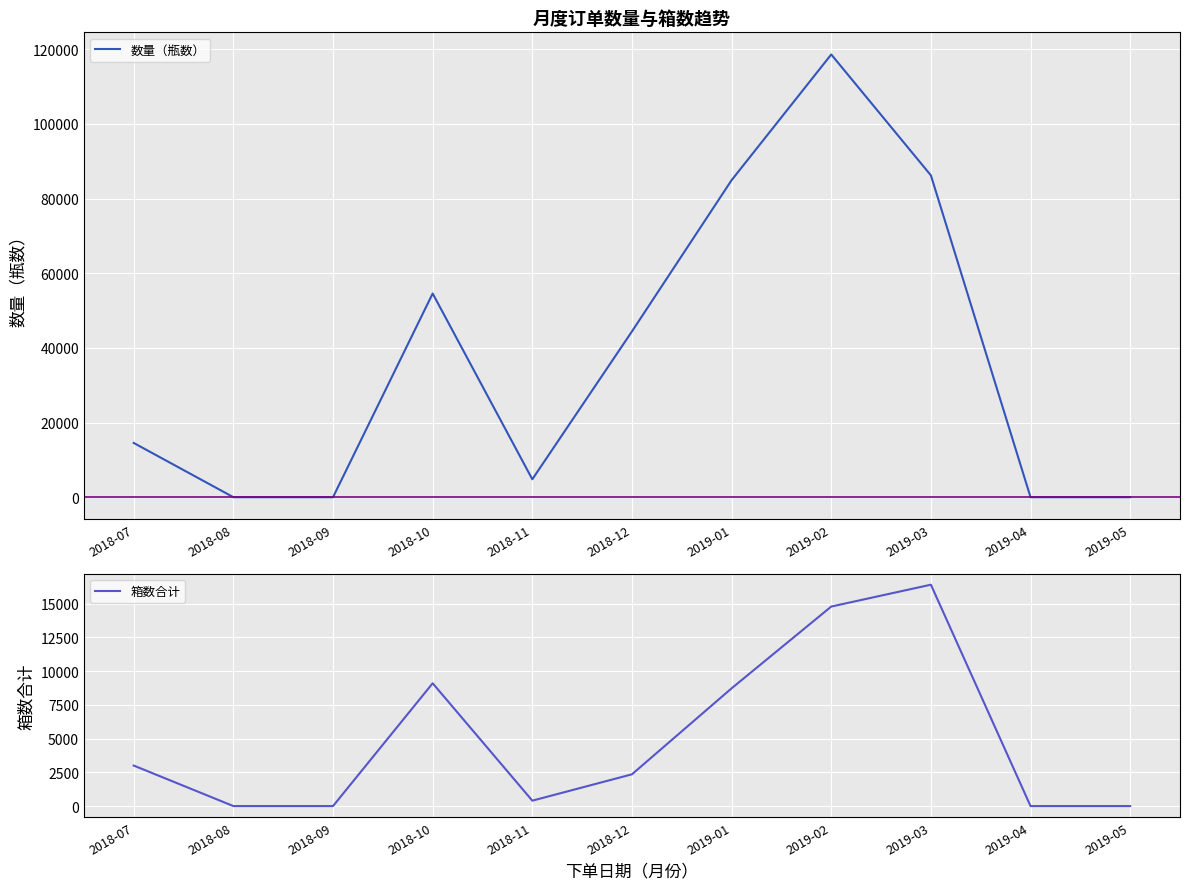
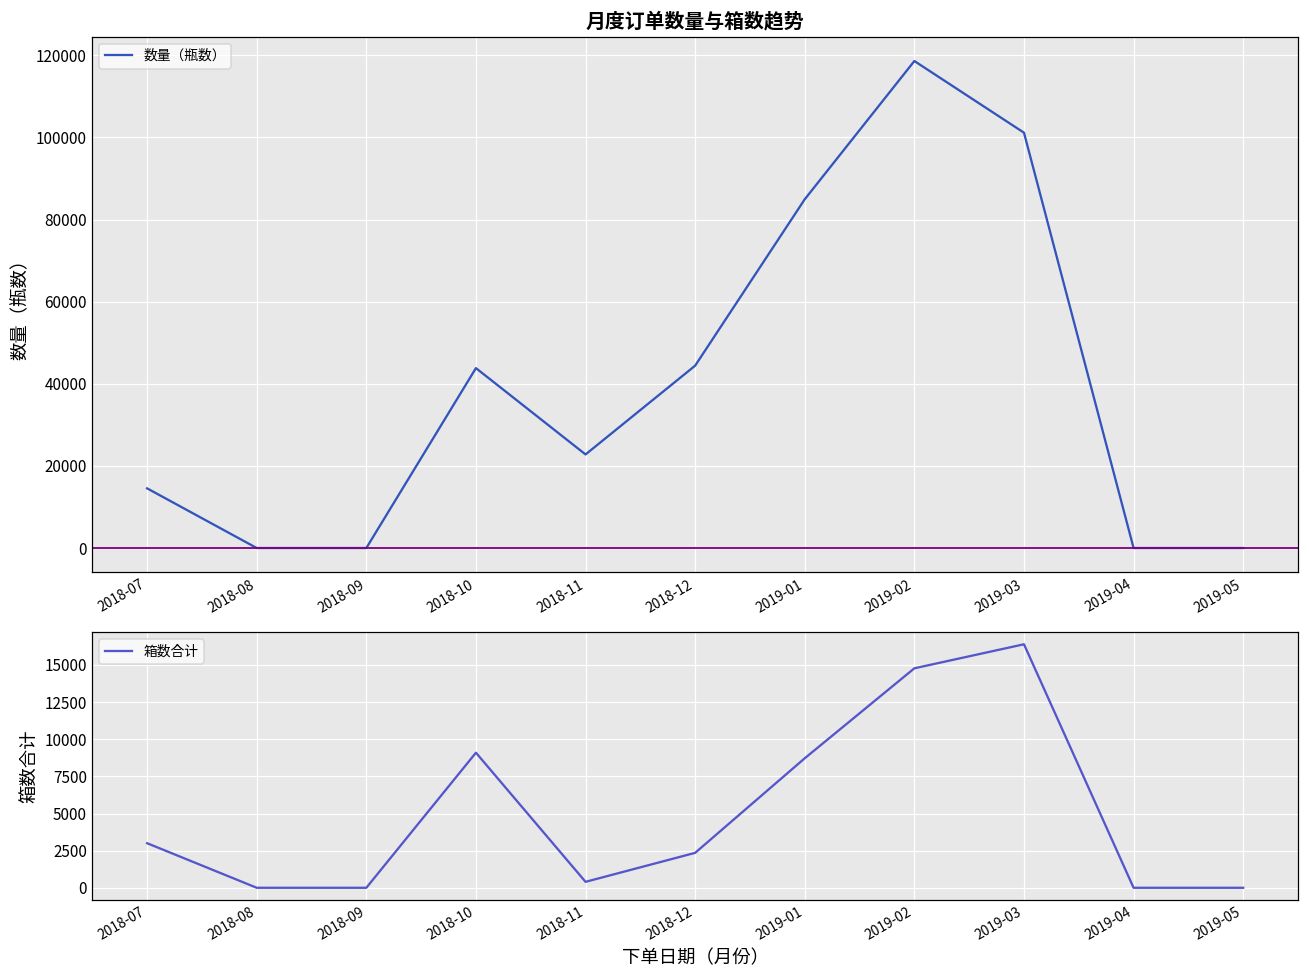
月度订单数量与箱数趋势, 2018-10: 55000 -> 44000
月度订单数量与箱数趋势, 2018-11: 5000 -> 23000
月度订单数量与箱数趋势, 2019-03: 86000 -> 101000
